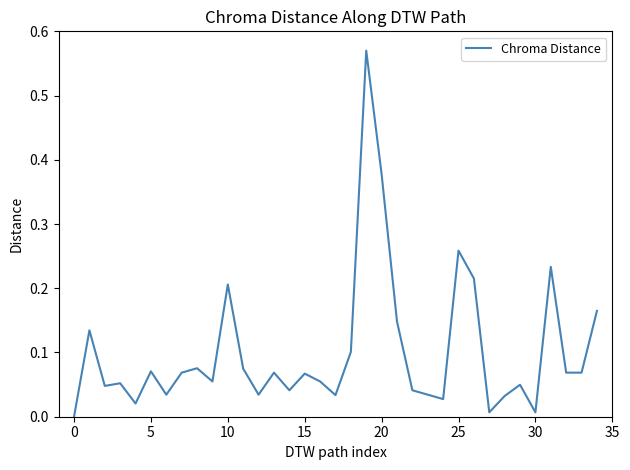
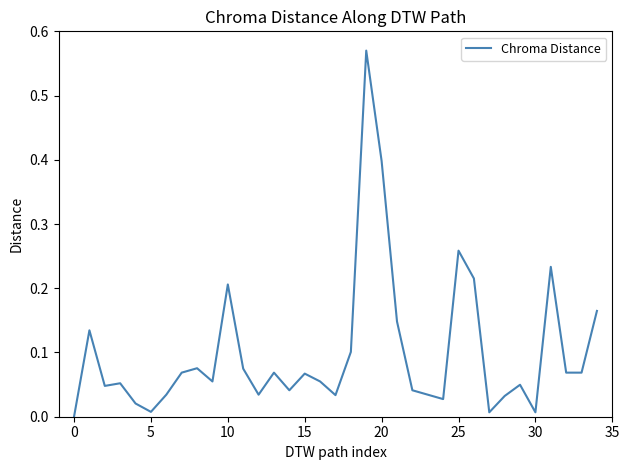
5: 0.07 -> 0.01
20: 0.38 -> 0.40
